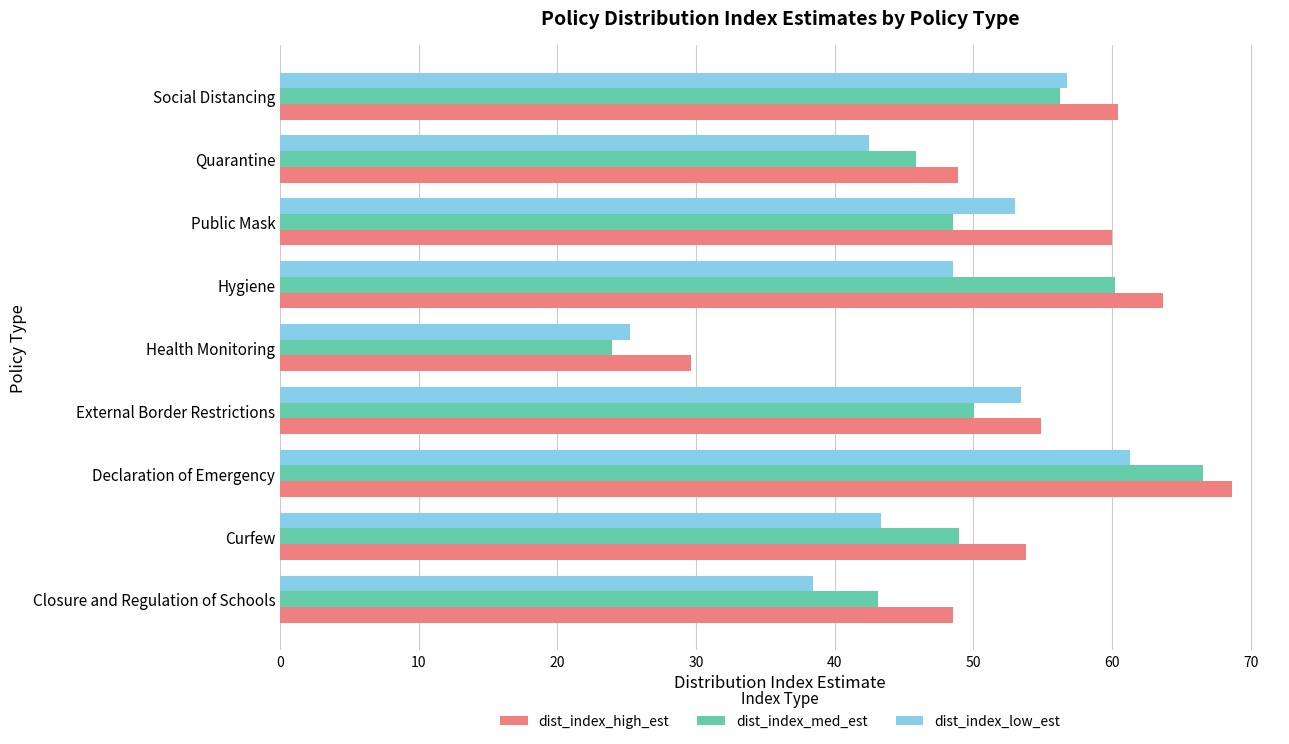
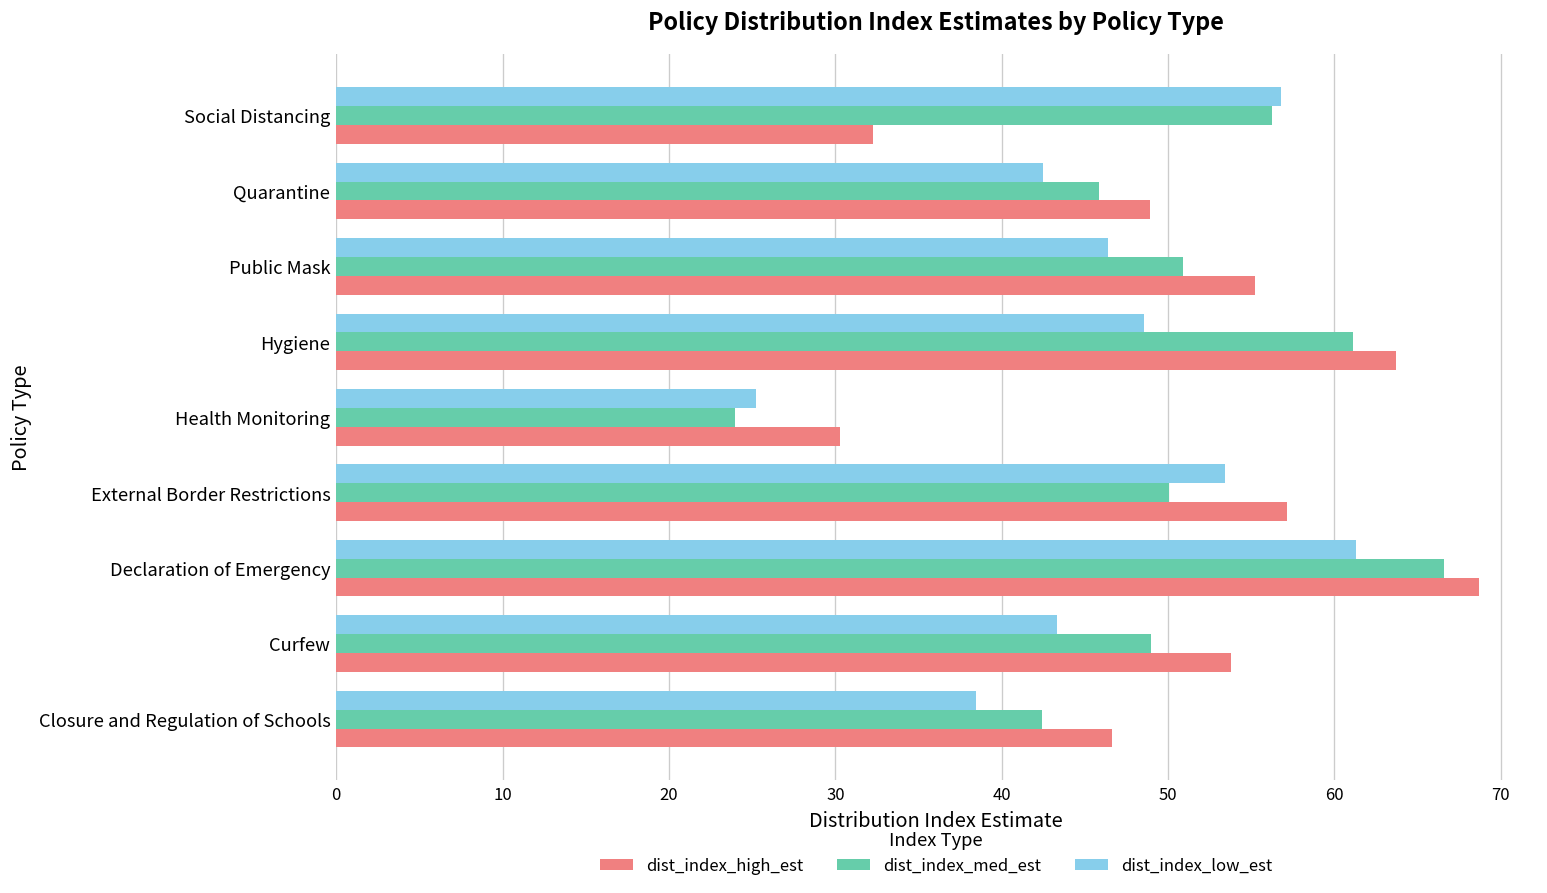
dist_index_high_est, Social Distancing: 60.5 -> 32.3
dist_index_low_est, Public Mask: 53.0 -> 46.4
dist_index_med_est, Public Mask: 48.5 -> 50.9
dist_index_high_est, Public Mask: 60.0 -> 55.2
dist_index_med_est, Hygiene: 60.2 -> 61.1
dist_index_high_est, Health Monitoring: 29.6 -> 30.3
dist_index_high_est, External Border Restrictions: 54.9 -> 57.2
dist_index_med_est, Closure and Regulation of Schools: 43.1 -> 42.4
dist_index_high_est, Closure and Regulation of Schools: 48.6 -> 46.6
